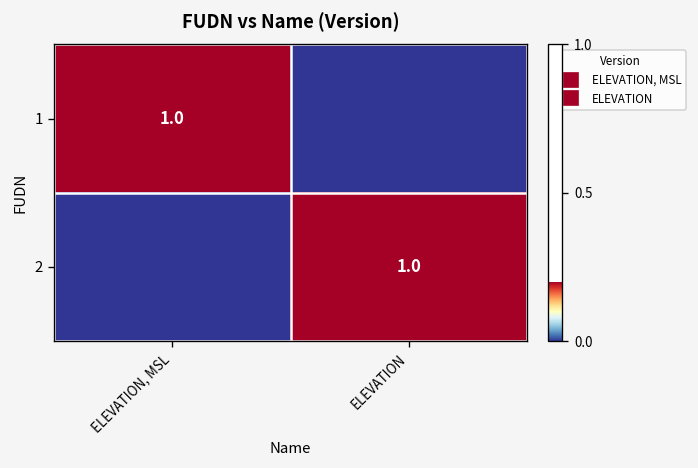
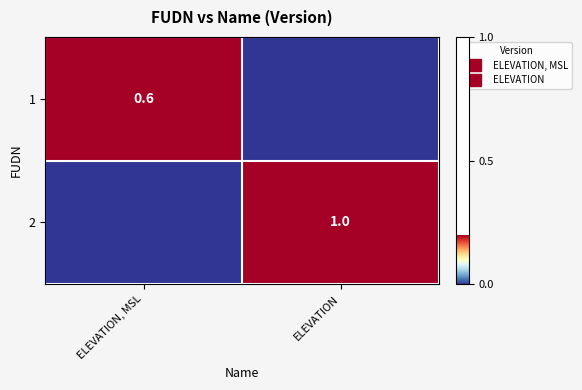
1, ELEVATION, MSL: 1.0 -> 0.6
